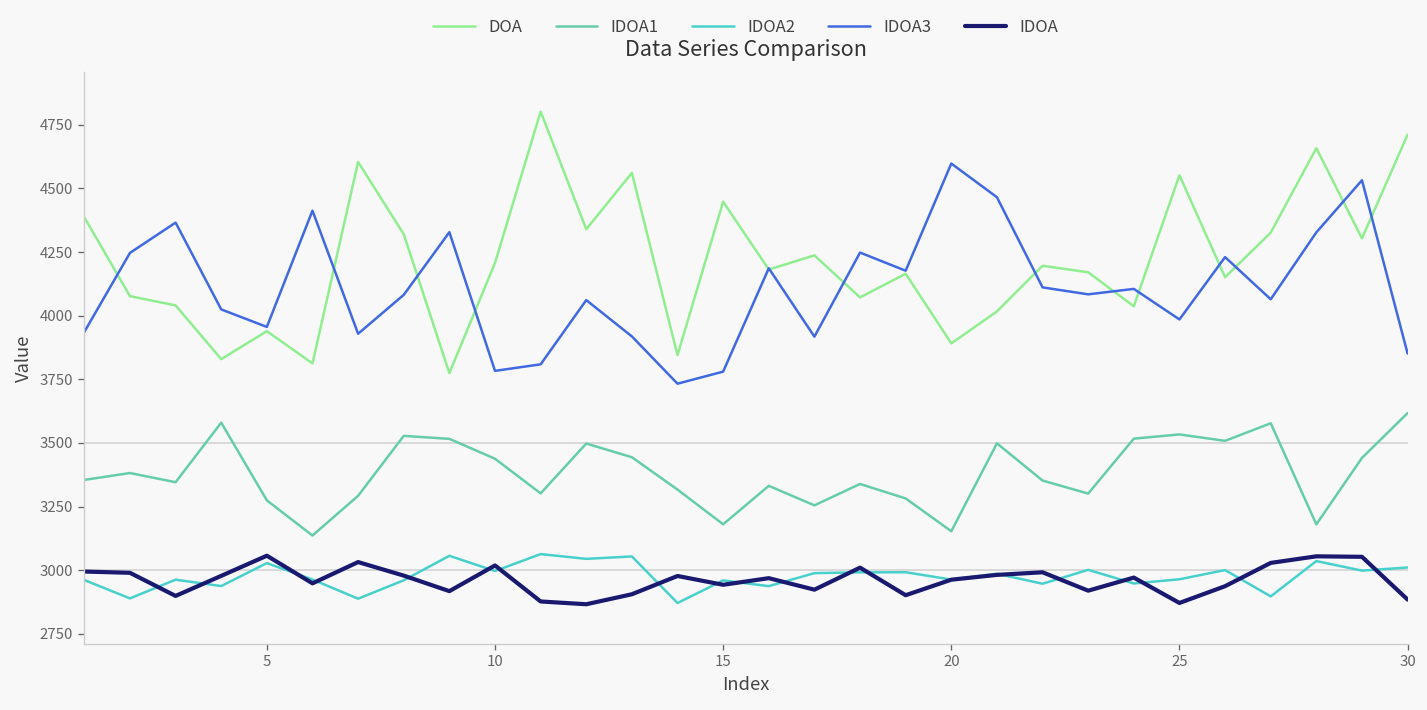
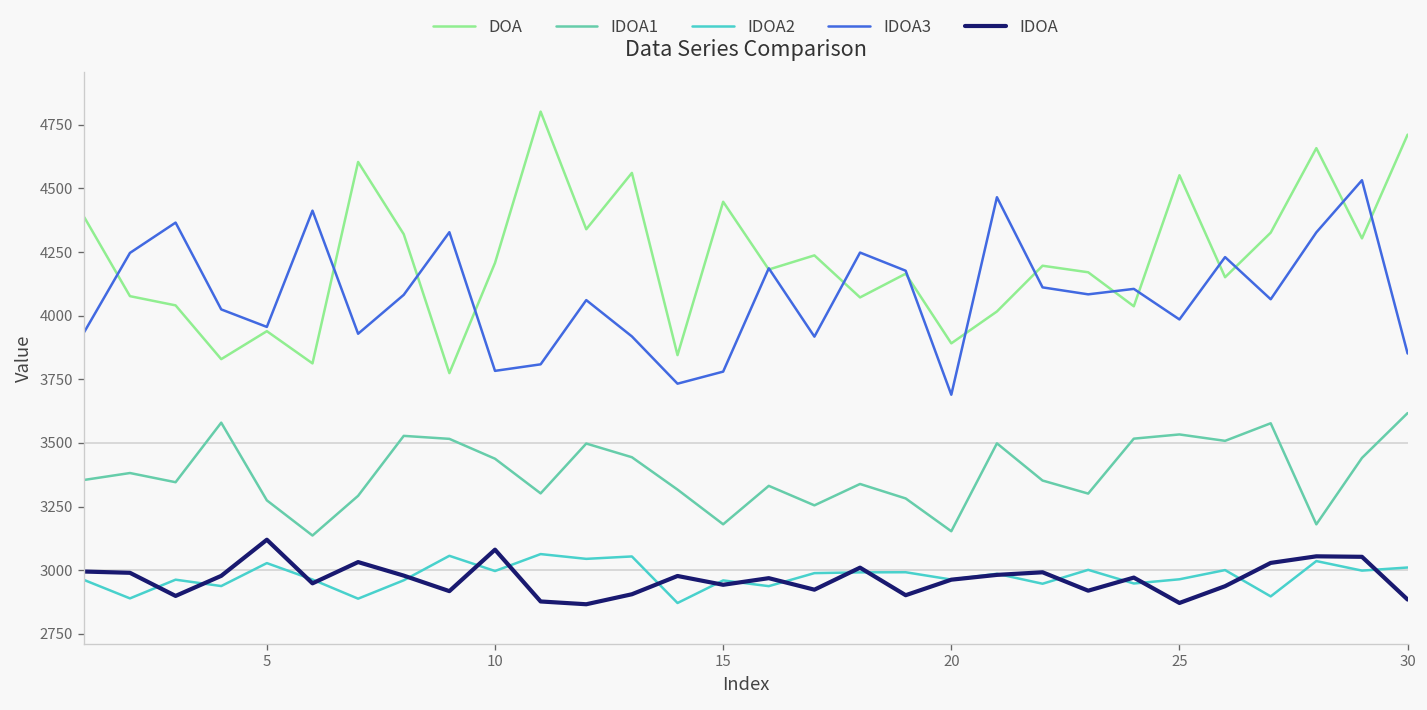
IDOA, 5: 3060 -> 3120
IDOA, 10: 3020 -> 3080
IDOA3, 20: 4600 -> 3690
